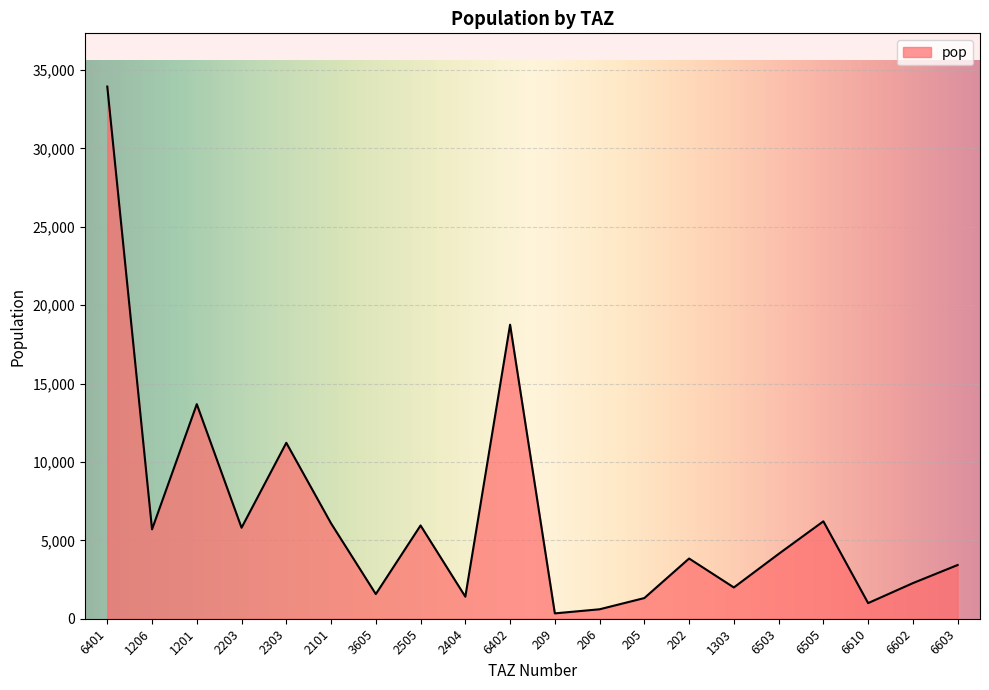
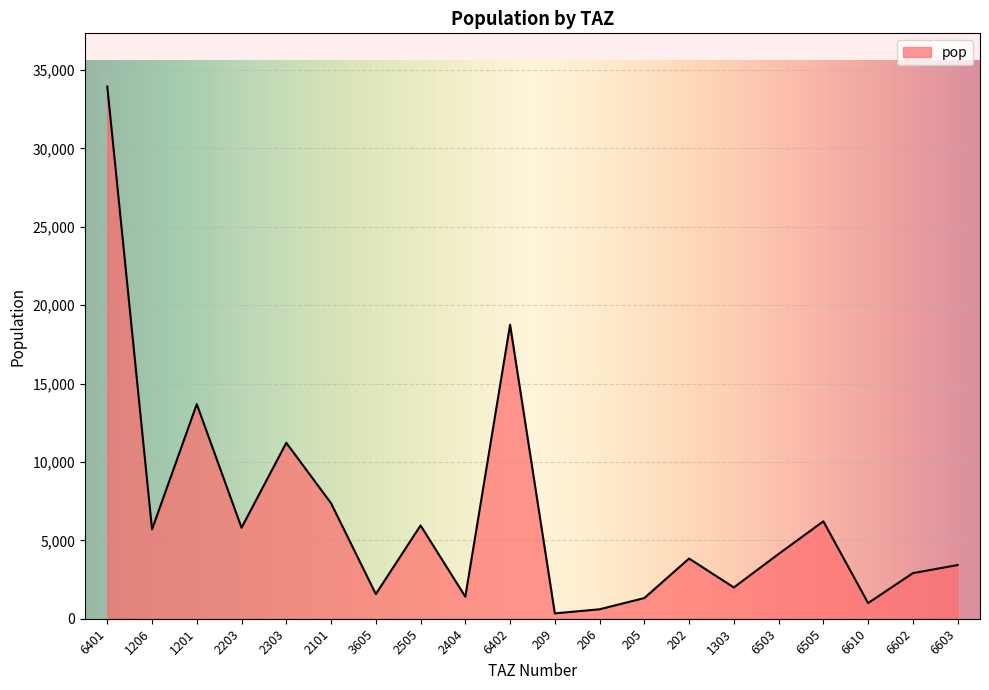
2101: 6,100 -> 7,400
6602: 2,300 -> 2,900
